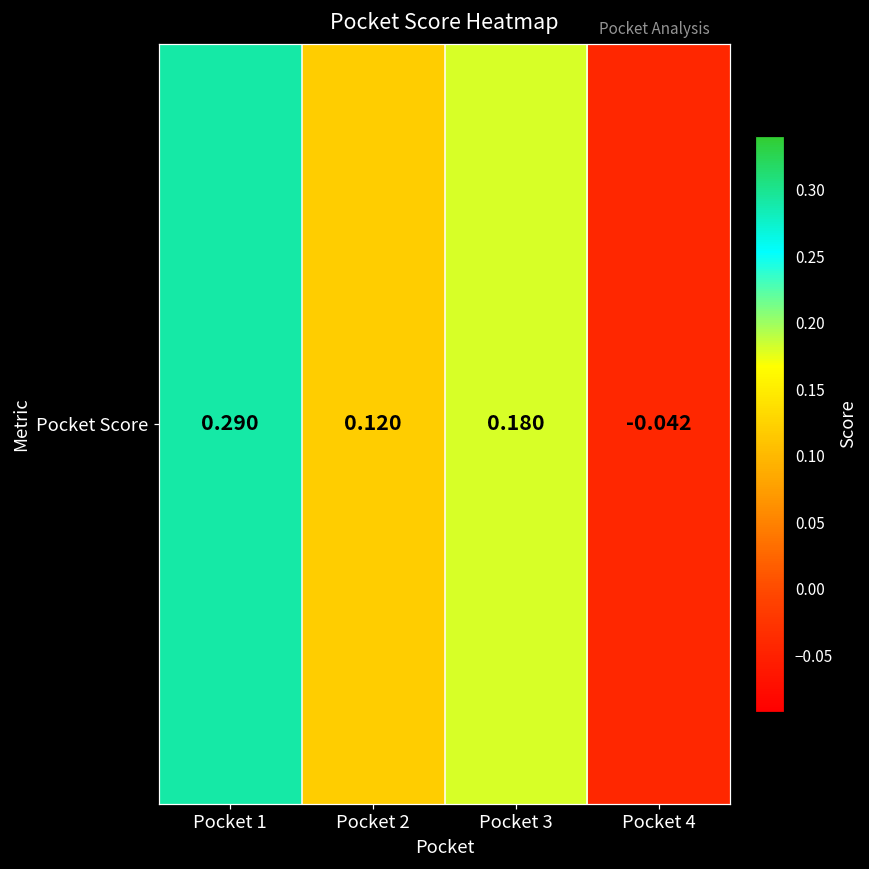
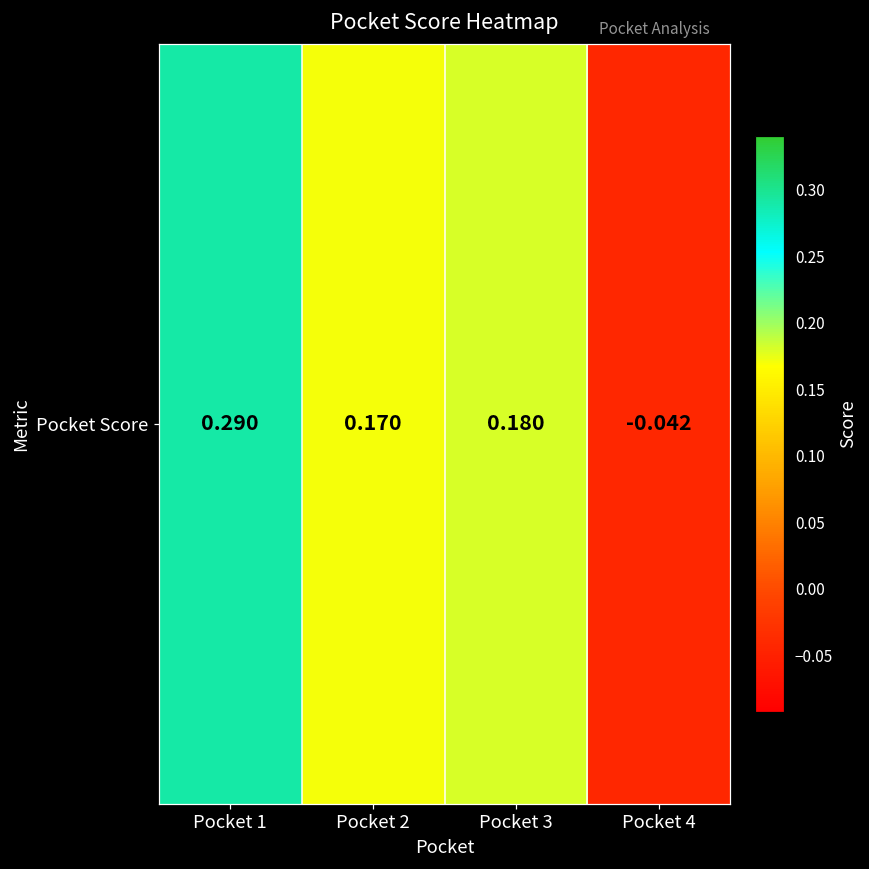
Pocket Score, Pocket 2: 0.120 -> 0.170
